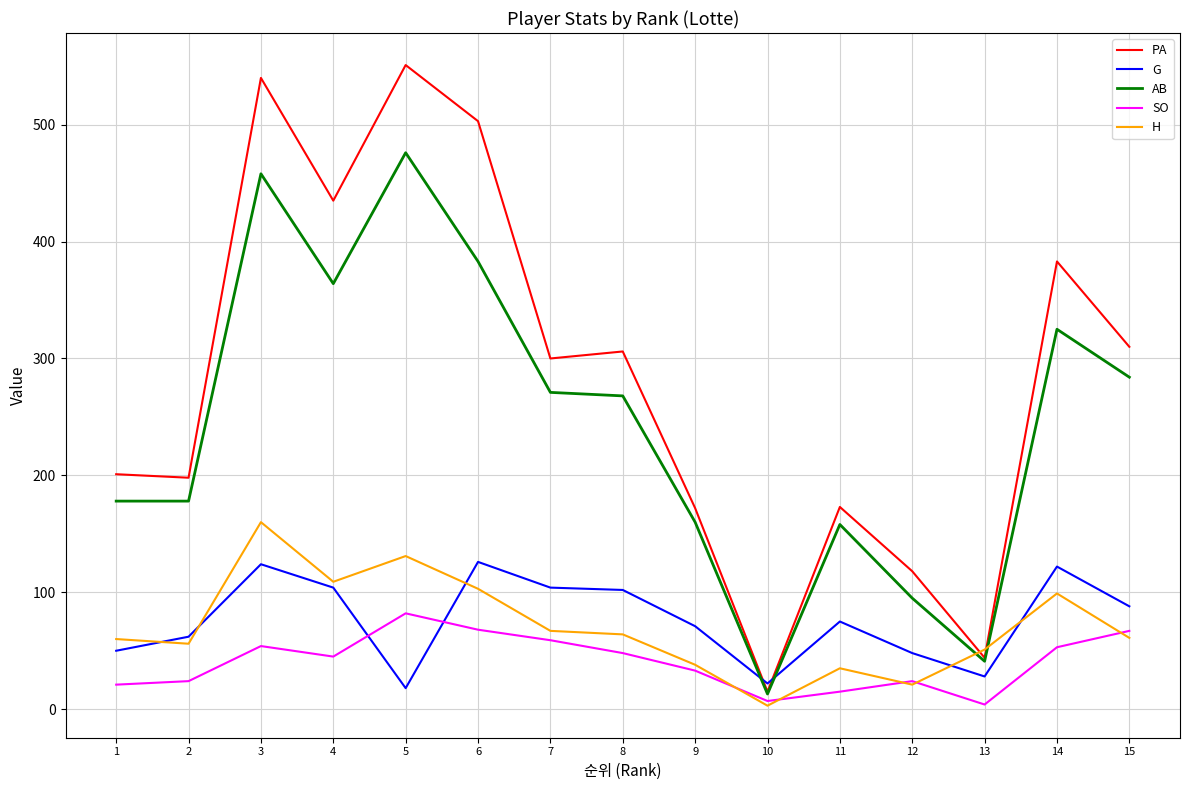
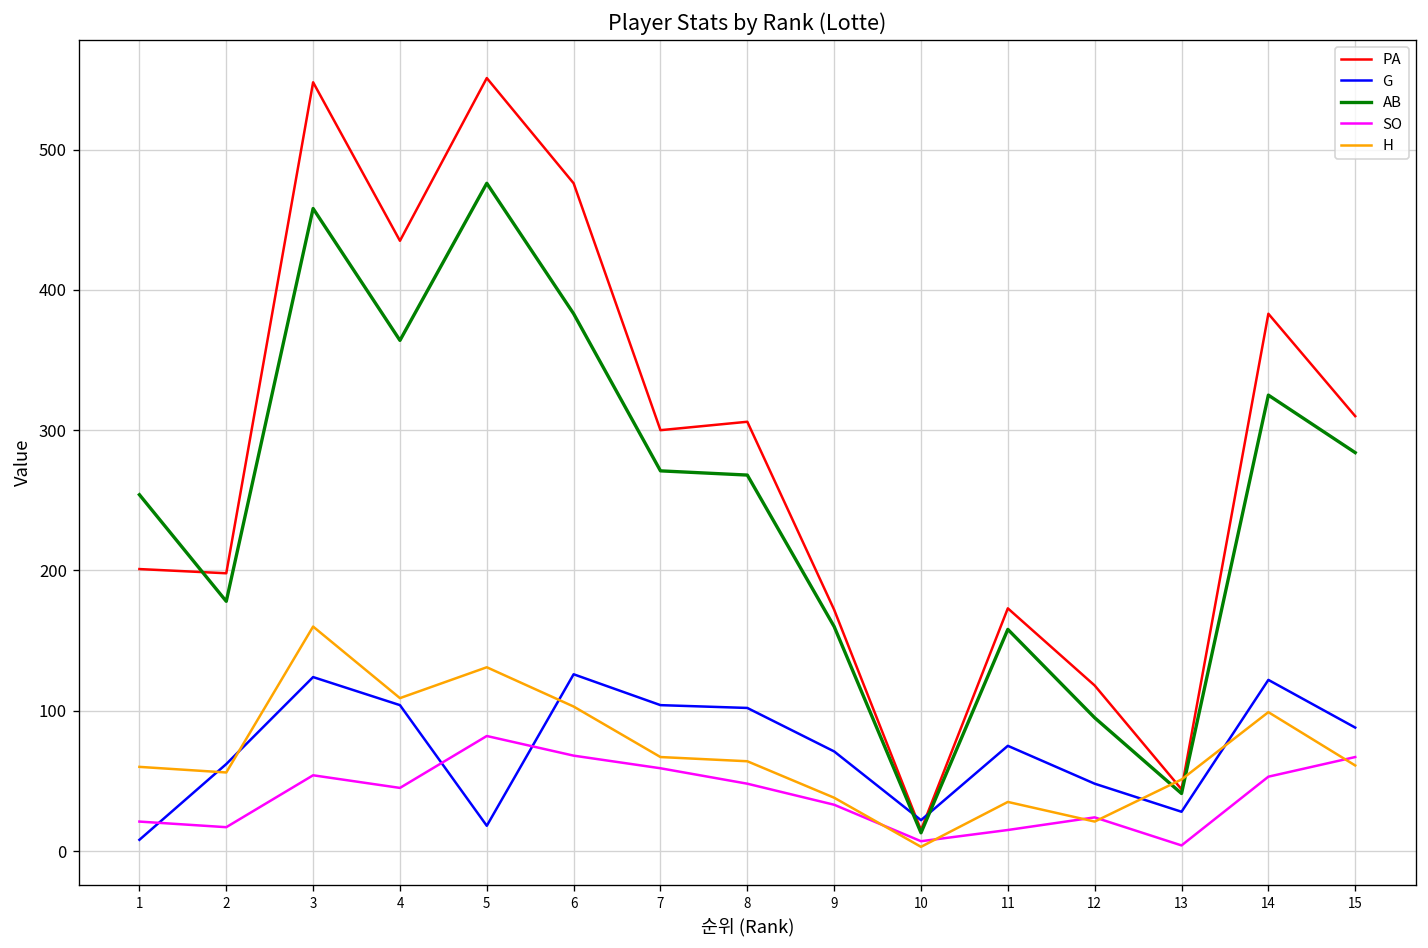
G, 1: 50 -> 8
AB, 1: 178 -> 254
SO, 2: 24 -> 17
PA, 3: 540 -> 548
PA, 6: 503 -> 476
